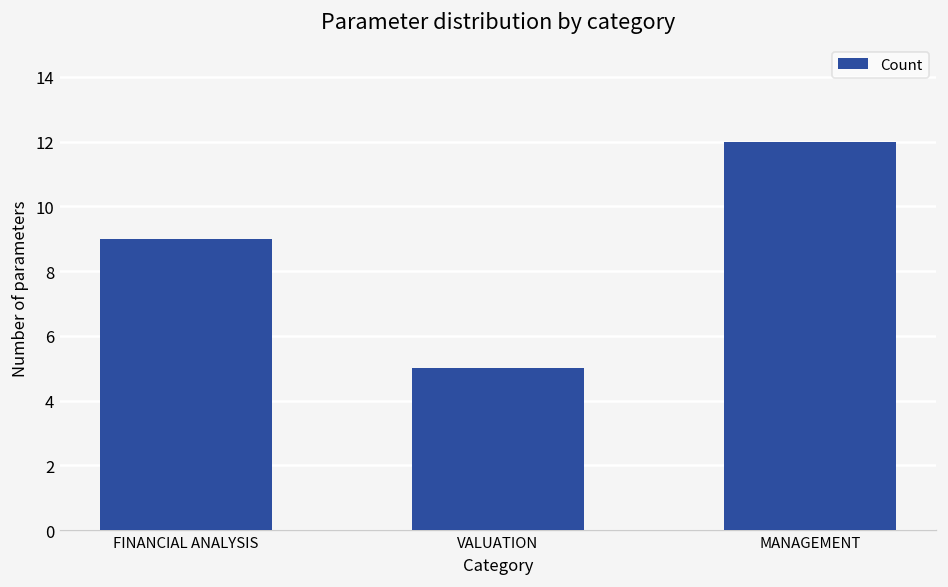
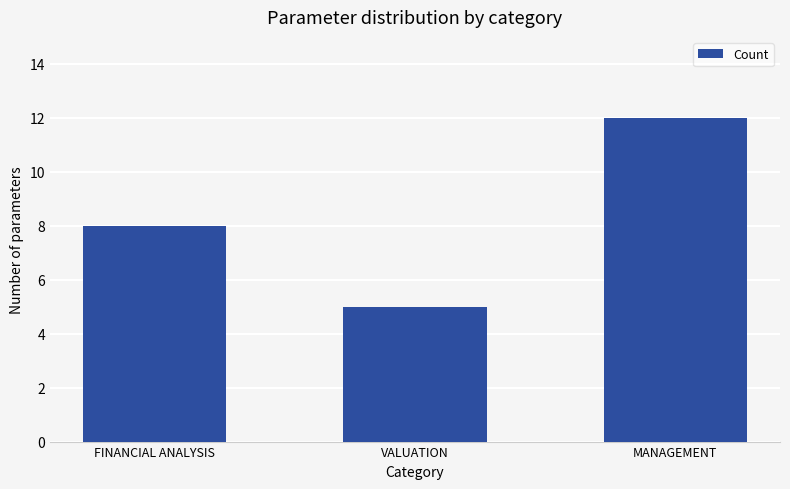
FINANCIAL ANALYSIS: 9 -> 8
